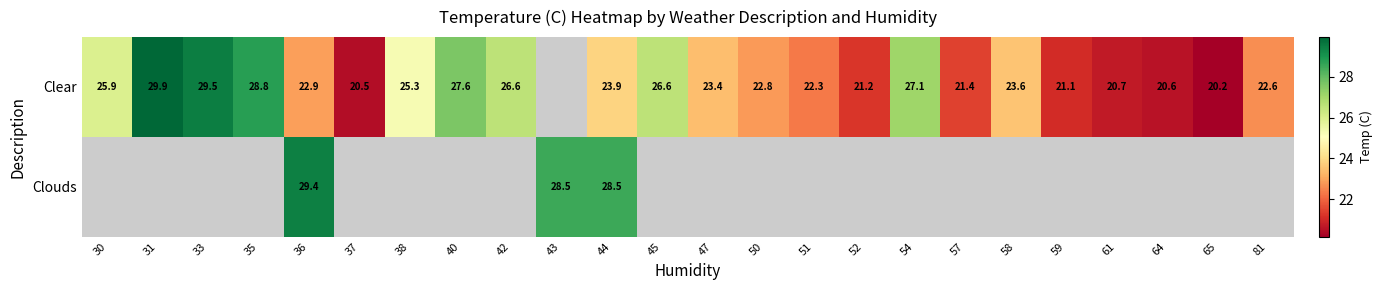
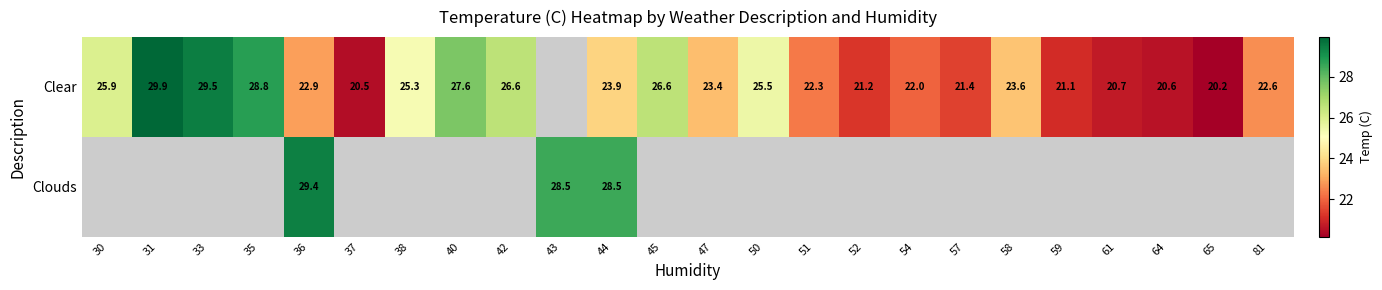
Clear, 50: 22.8 -> 25.5
Clear, 54: 27.1 -> 22.0
